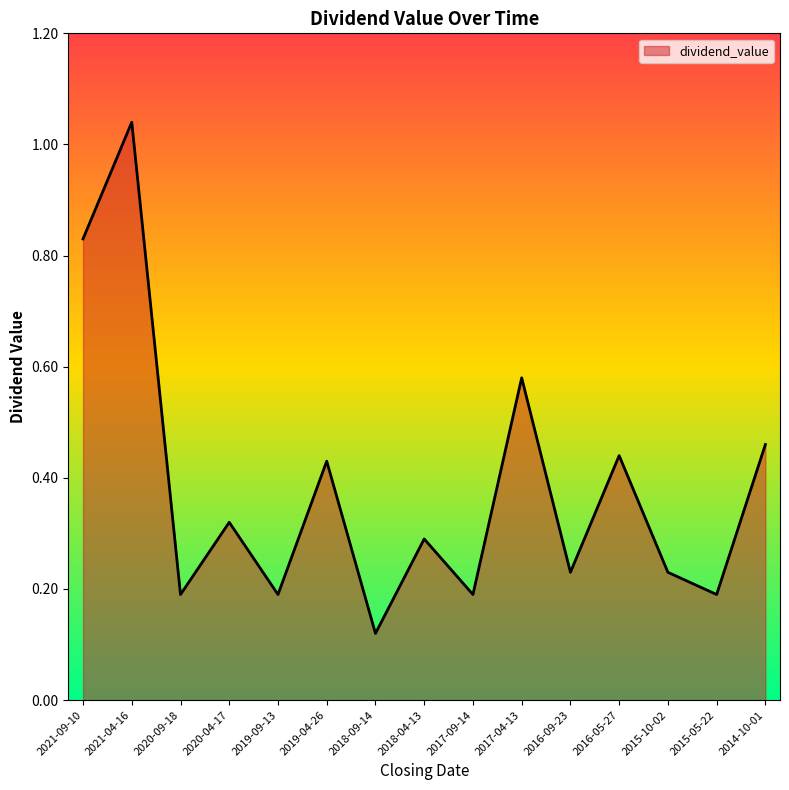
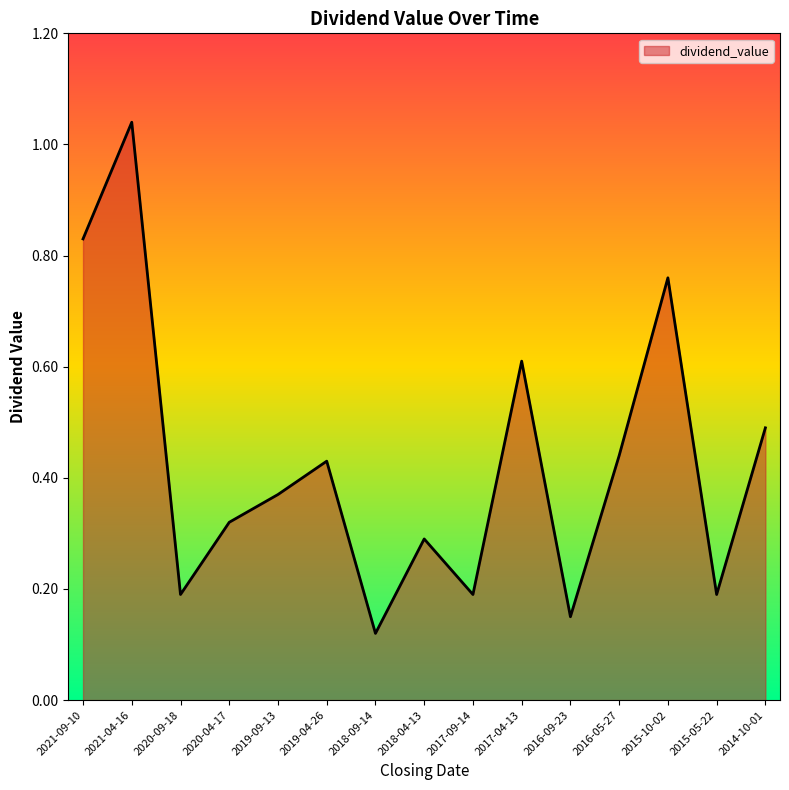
2019-09-13: 0.19 -> 0.37
2017-04-13: 0.58 -> 0.61
2016-09-23: 0.23 -> 0.15
2015-10-02: 0.23 -> 0.76
2014-10-01: 0.46 -> 0.49
